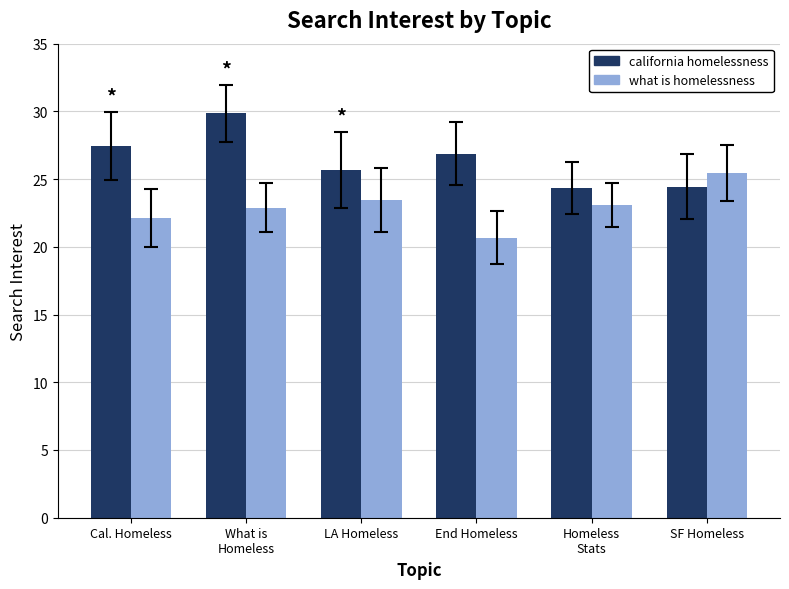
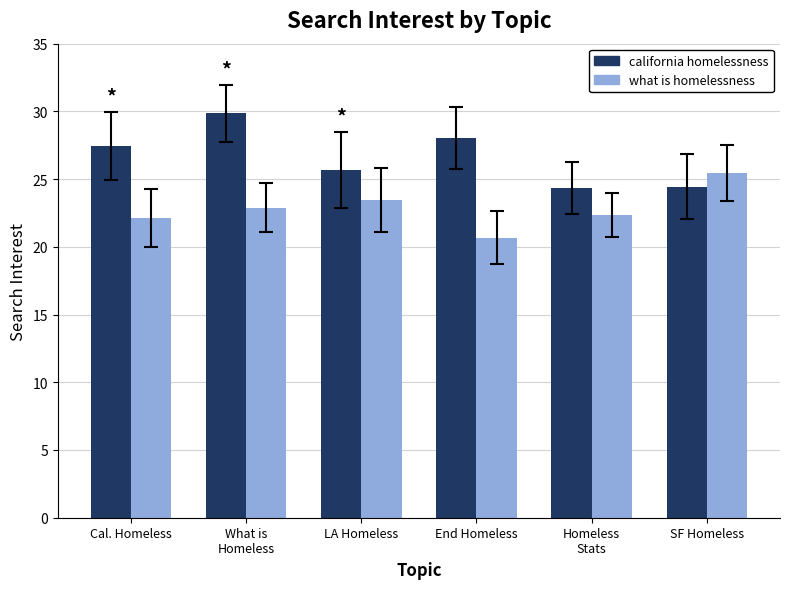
california homelessness, End Homeless: 26.9 -> 28.0
what is homelessness, Homeless Stats: 23.1 -> 22.3
